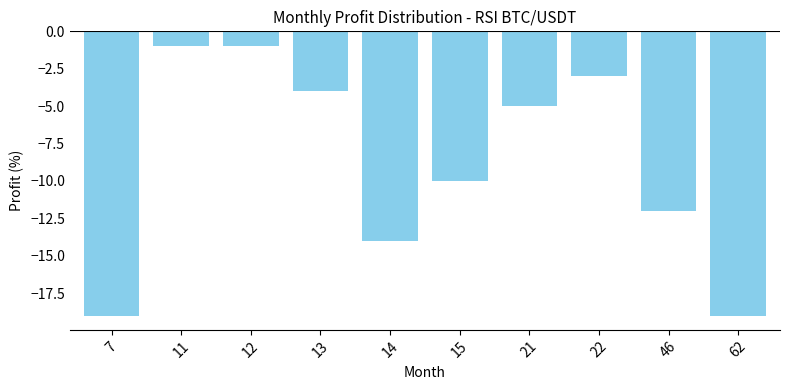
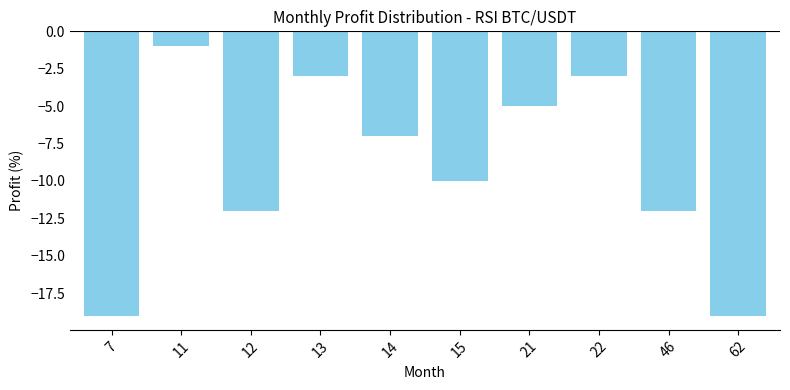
12: -1 -> -12
13: -4 -> -3
14: -14 -> -7
